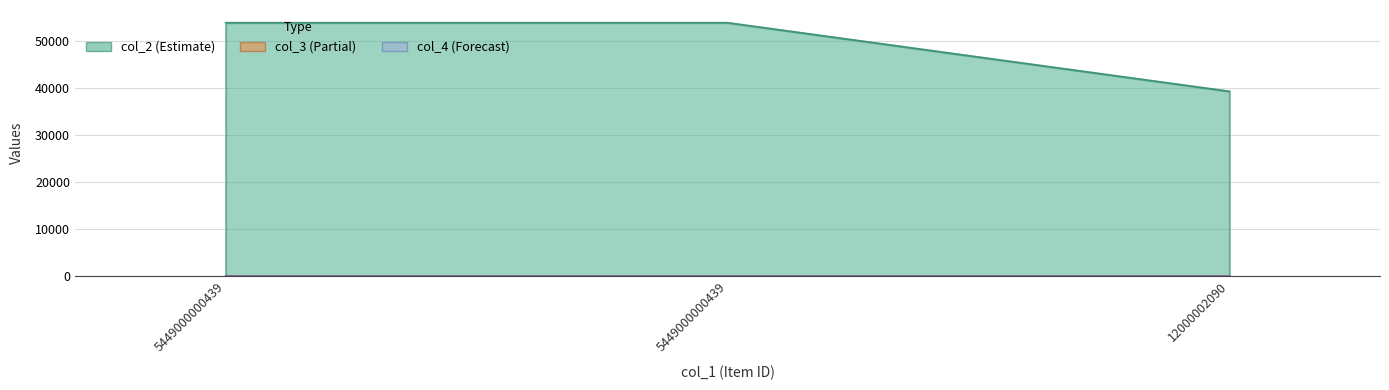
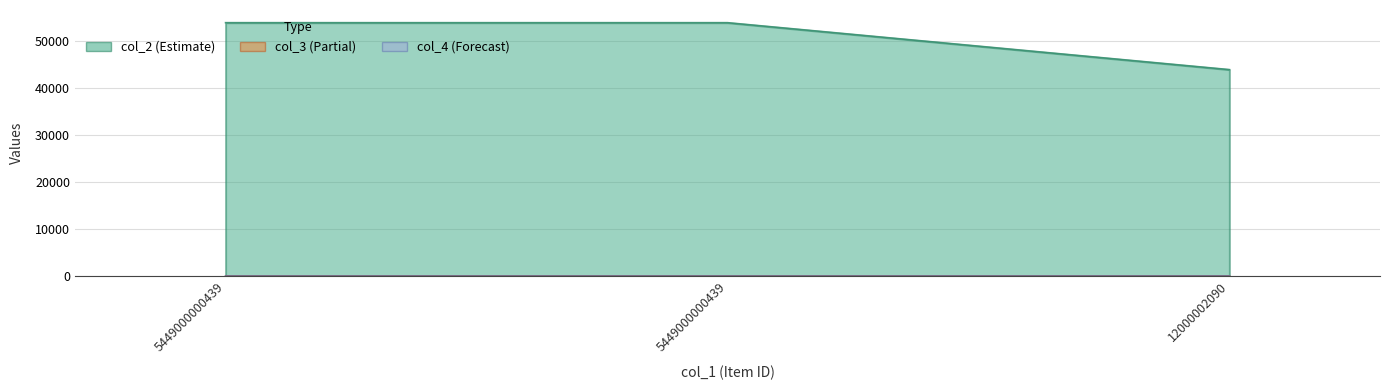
col_2 (Estimate), 12000002090: 39000 -> 44000
